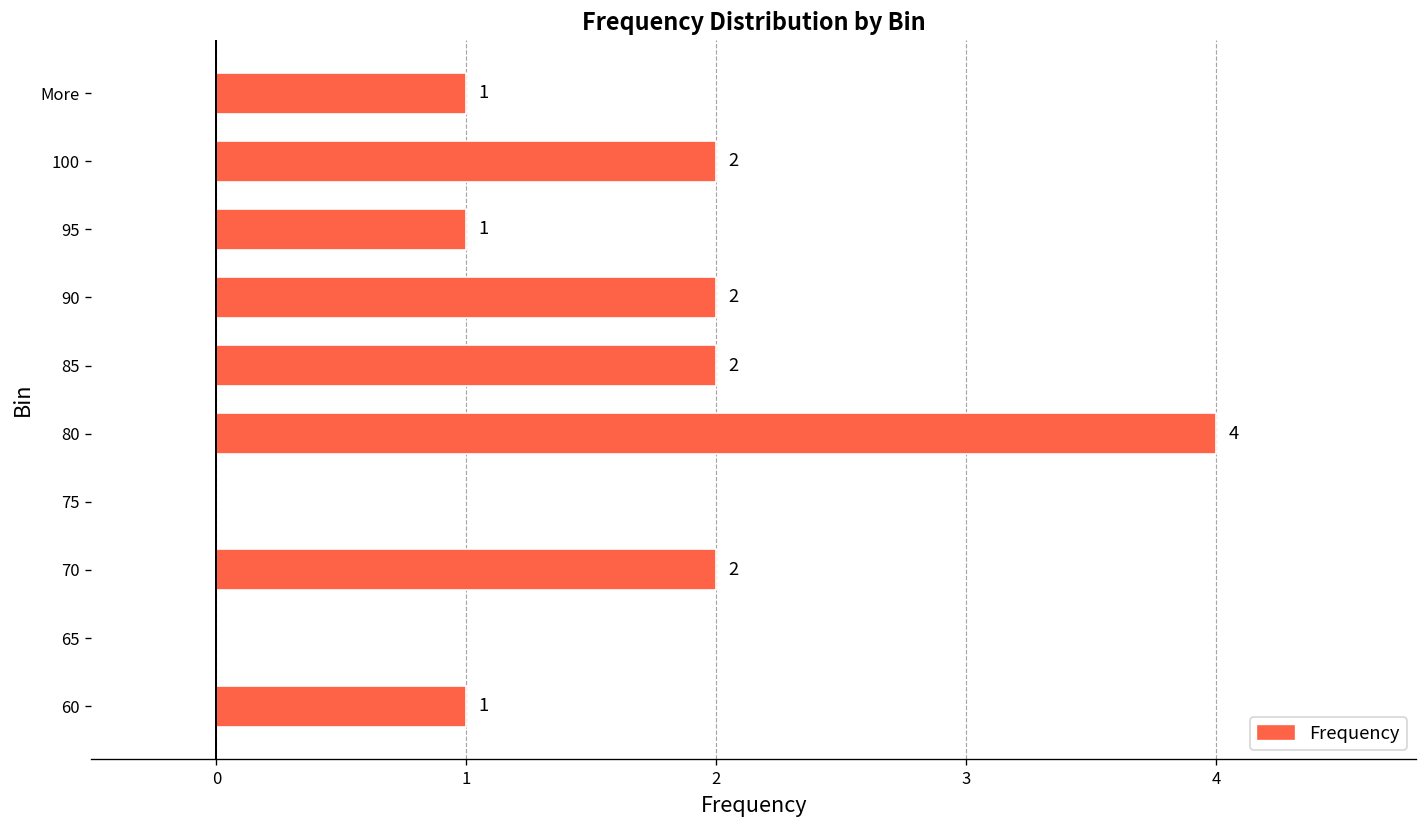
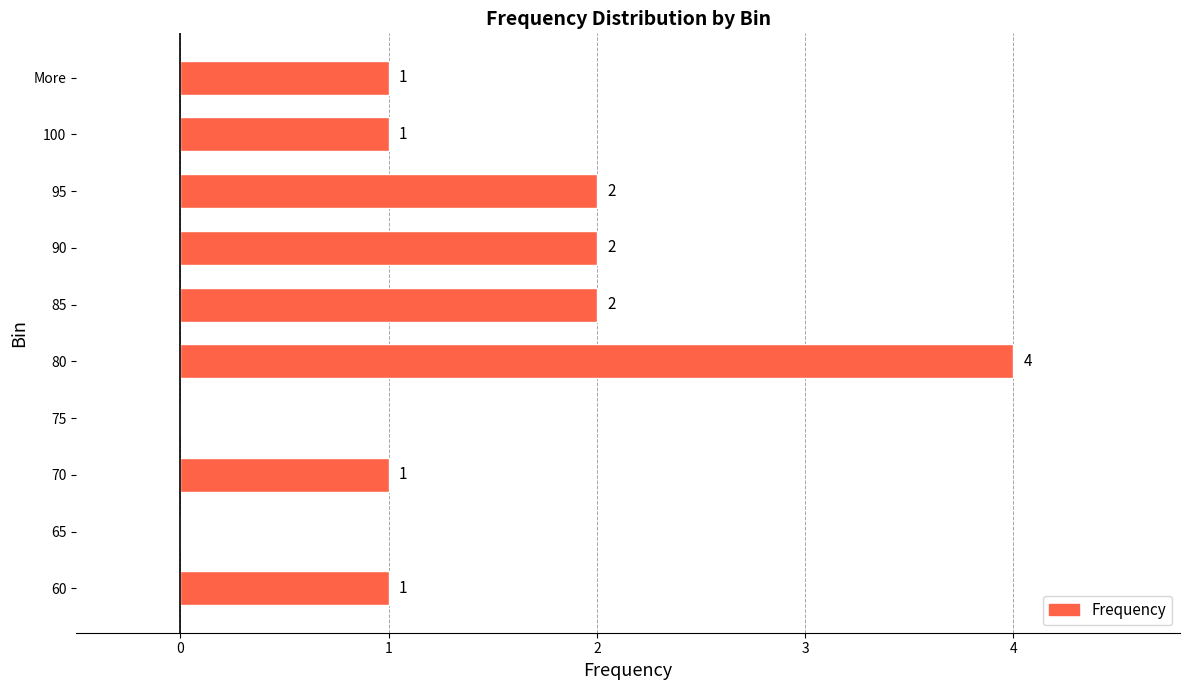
100: 2 -> 1
95: 1 -> 2
70: 2 -> 1
